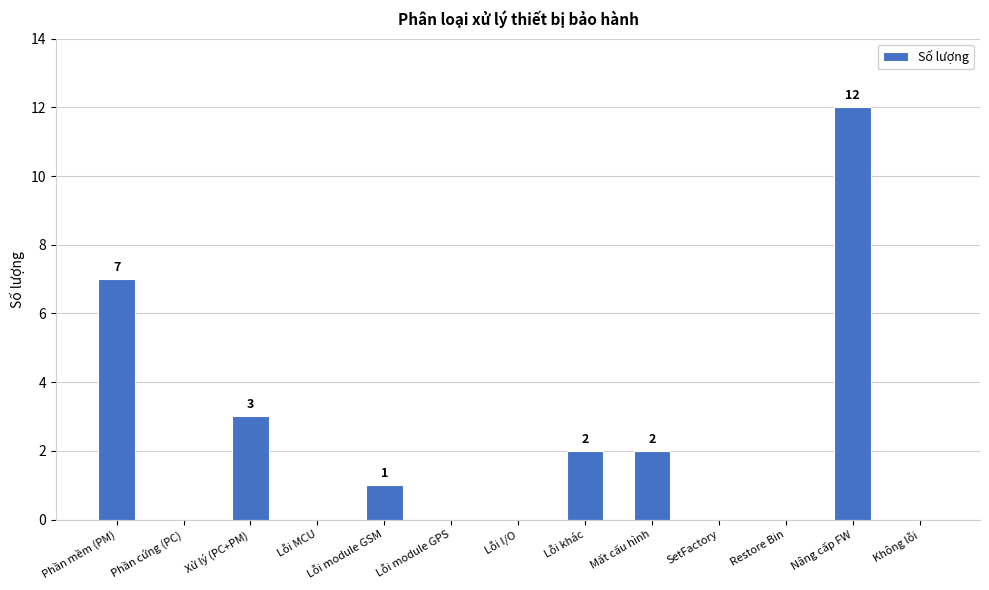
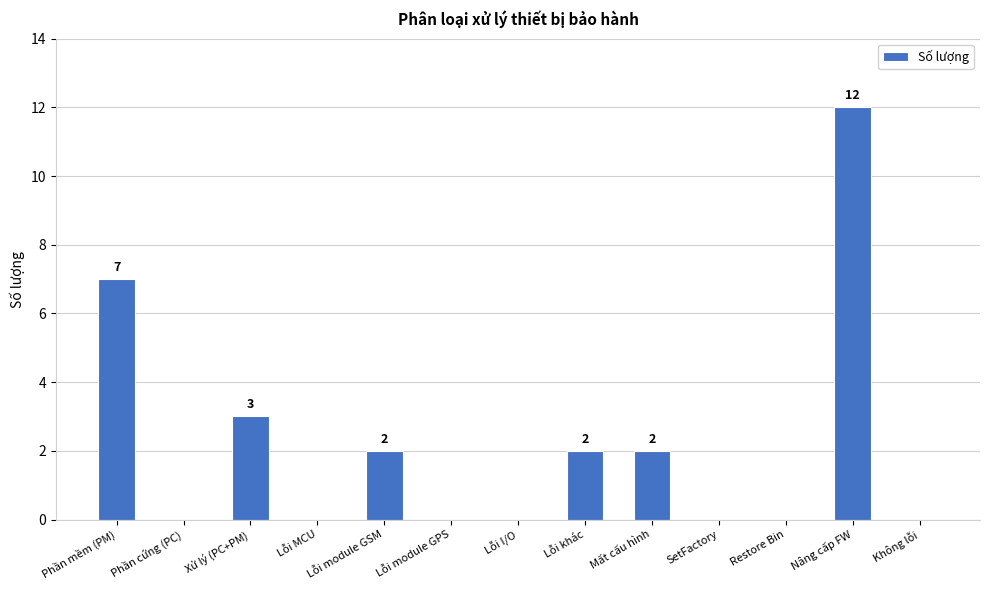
Lỗi module GSM: 1 -> 2
